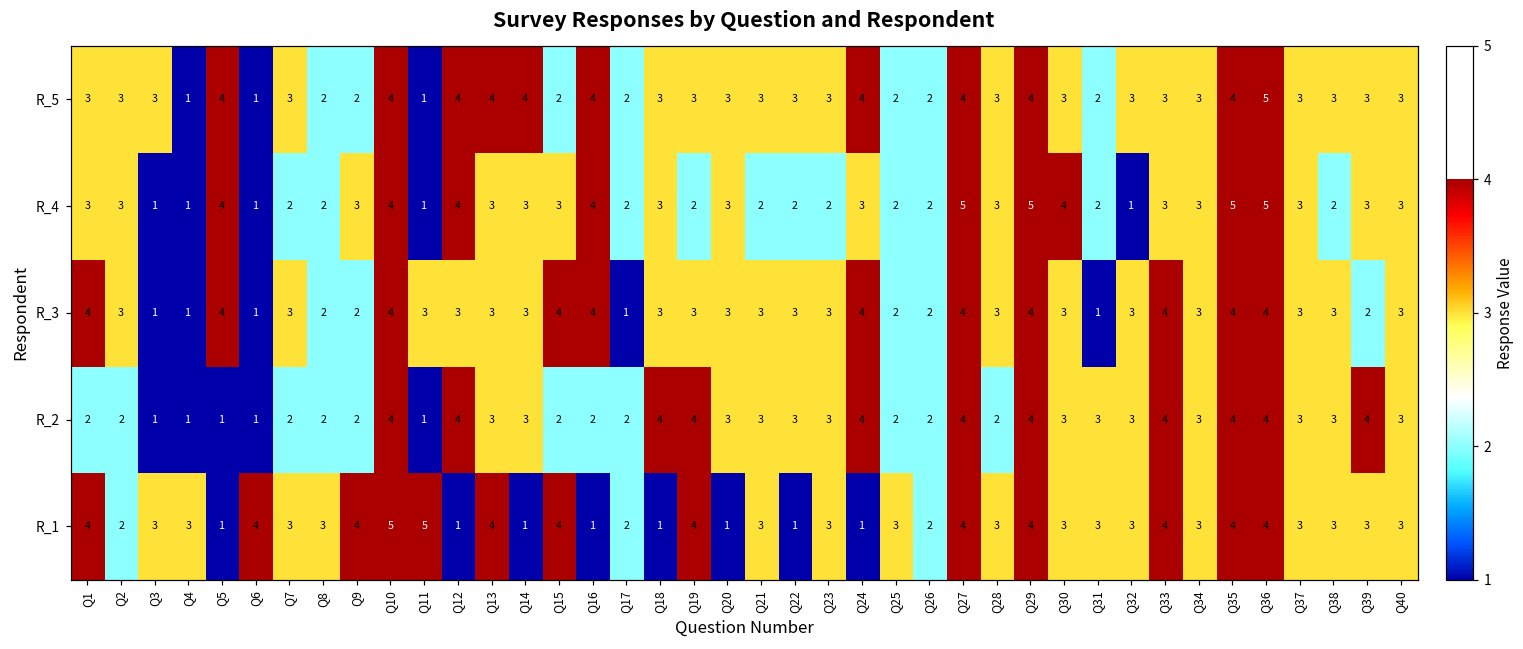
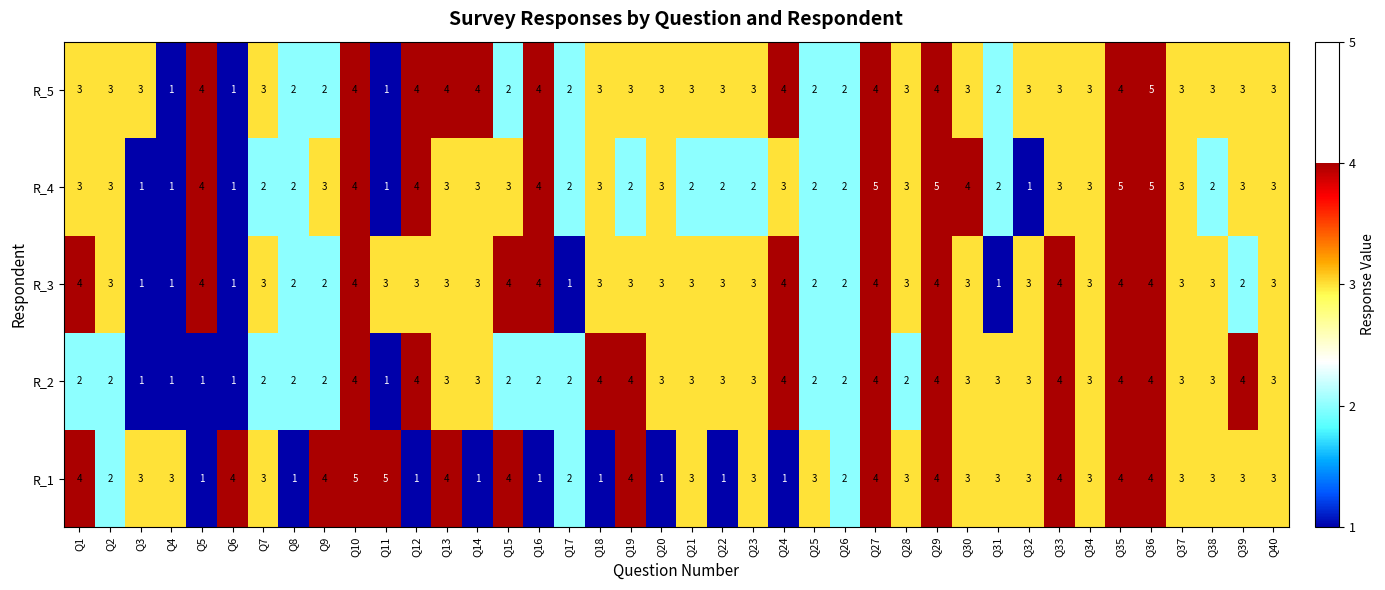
R_1, Q8: 3 -> 1
